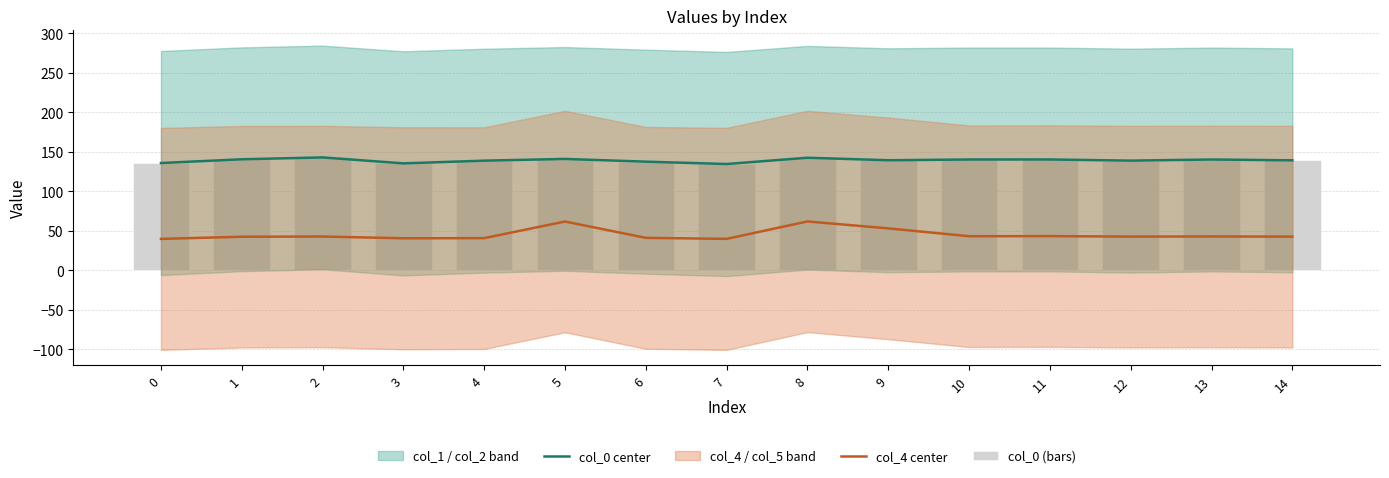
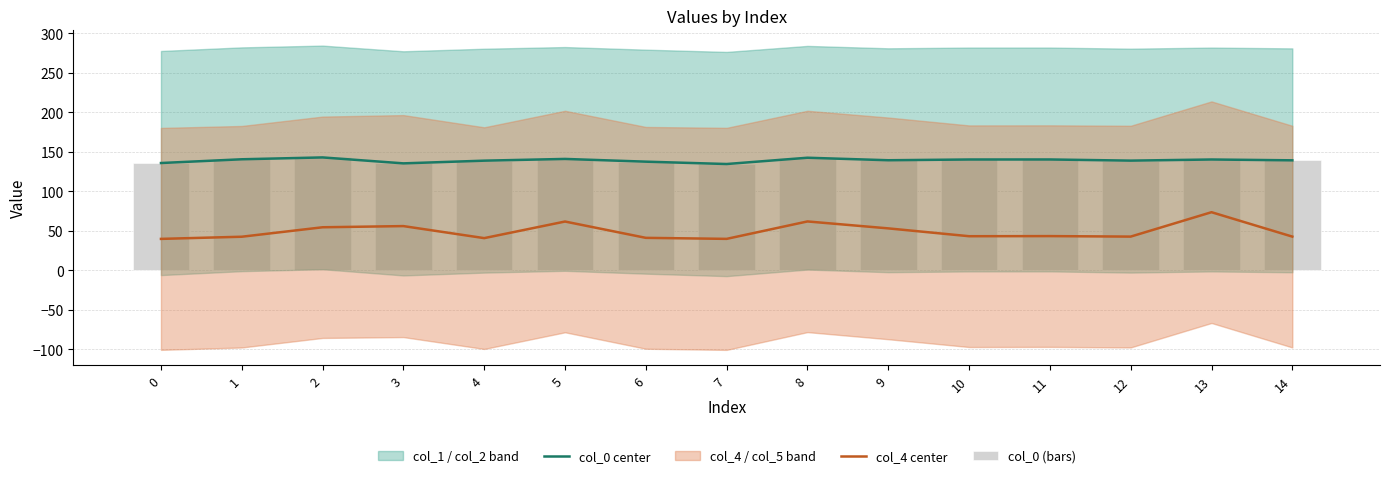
col_4 center, 2: 40 -> 50
col_4 center, 3: 40 -> 60
col_4 center, 13: 40 -> 70
